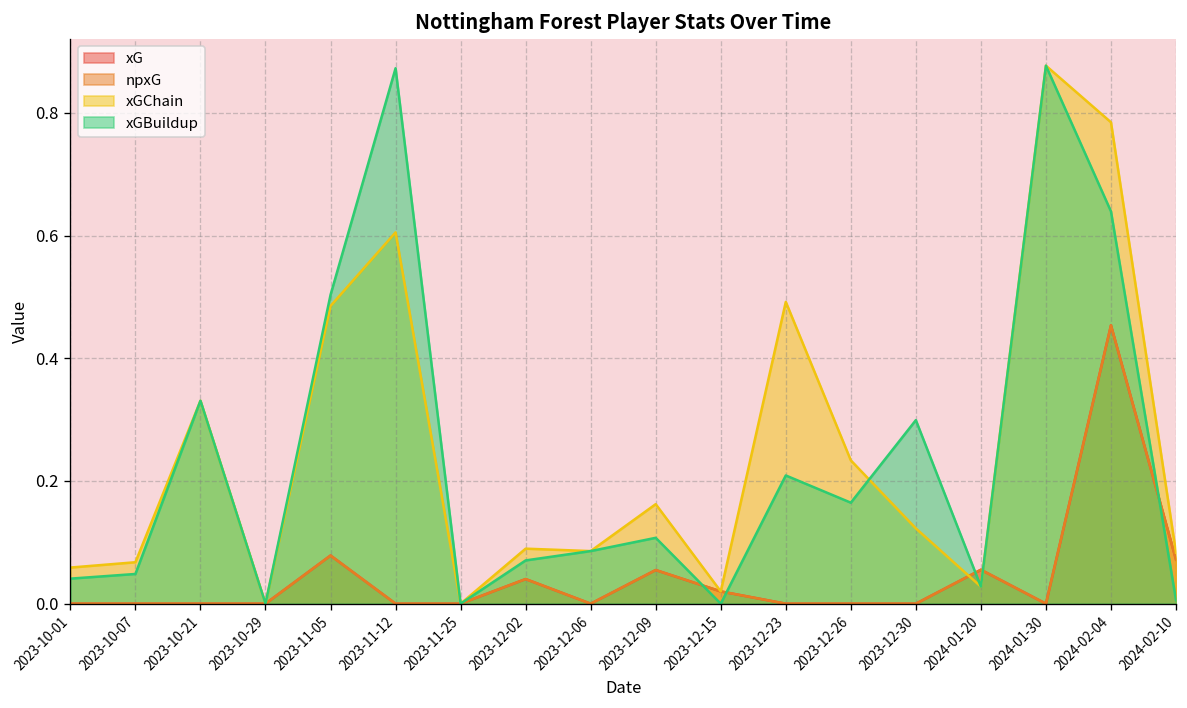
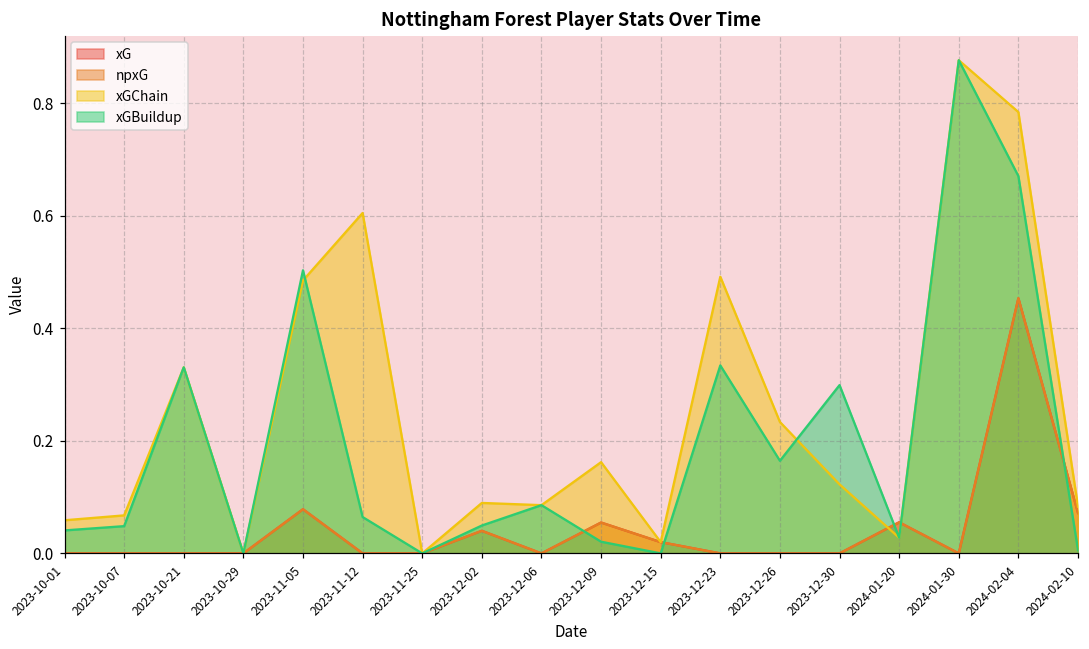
xGBuildup, 2023-11-12: 0.87 -> 0.06
xGBuildup, 2023-12-02: 0.07 -> 0.05
xGBuildup, 2023-12-09: 0.11 -> 0.02
xGBuildup, 2023-12-23: 0.21 -> 0.33
xGBuildup, 2024-02-04: 0.64 -> 0.67
